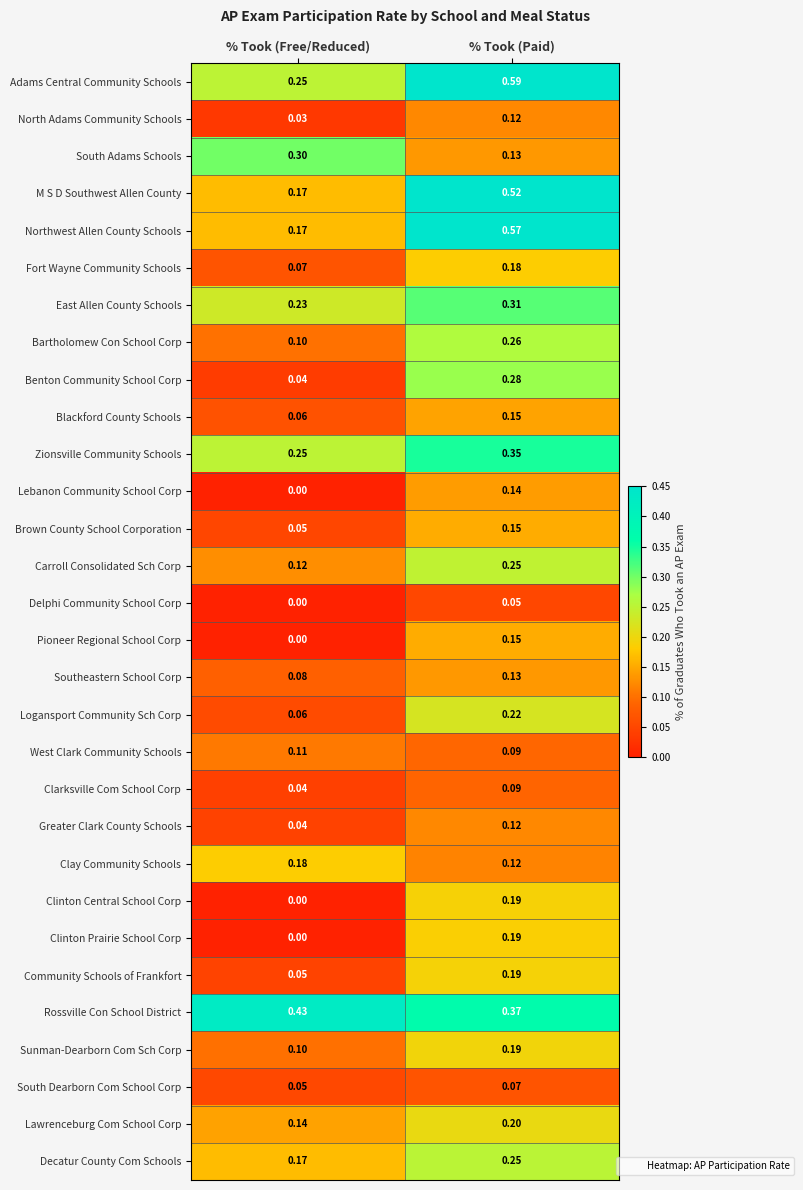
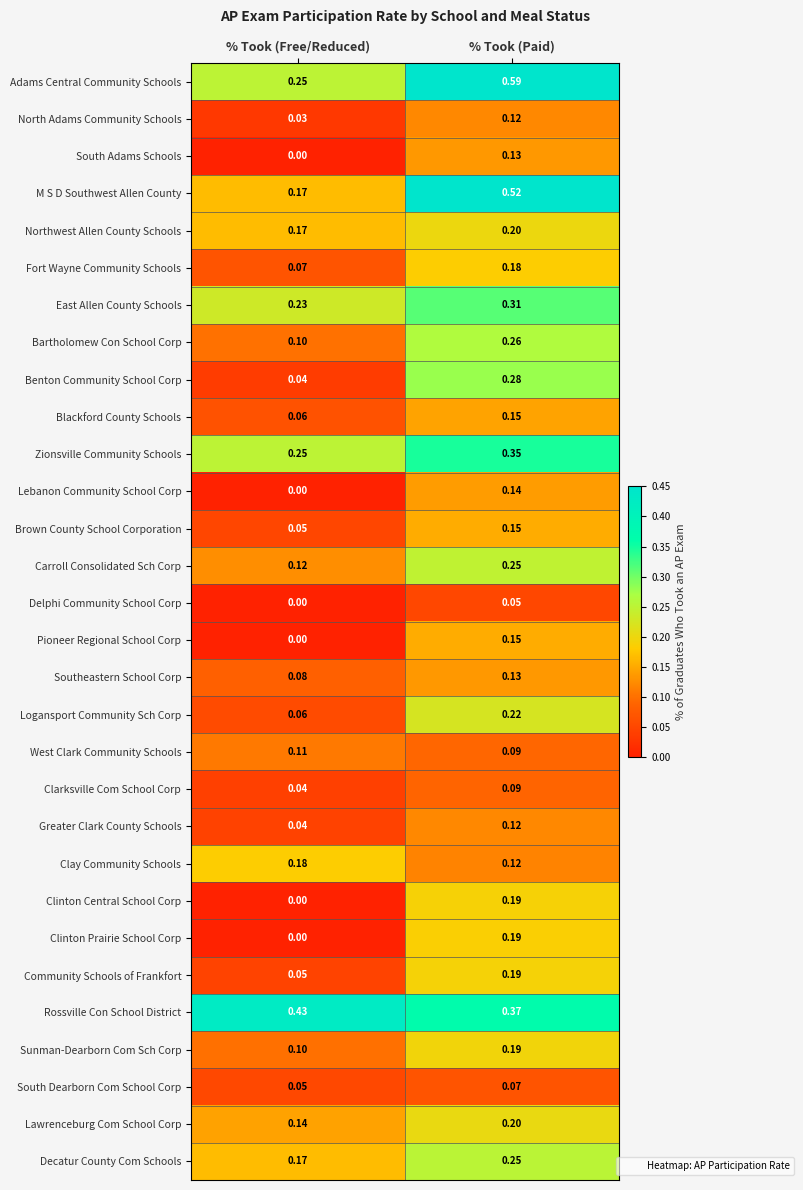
South Adams Schools, % Took (Free/Reduced): 0.30 -> 0.00
Northwest Allen County Schools, % Took (Paid): 0.57 -> 0.20
